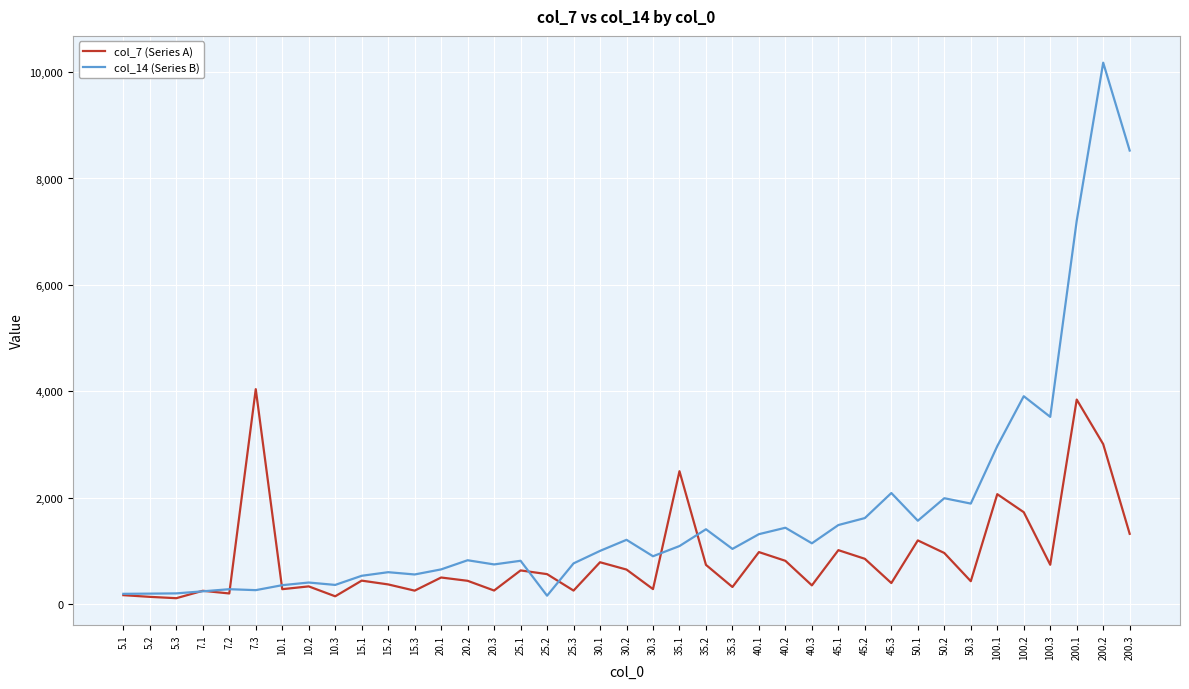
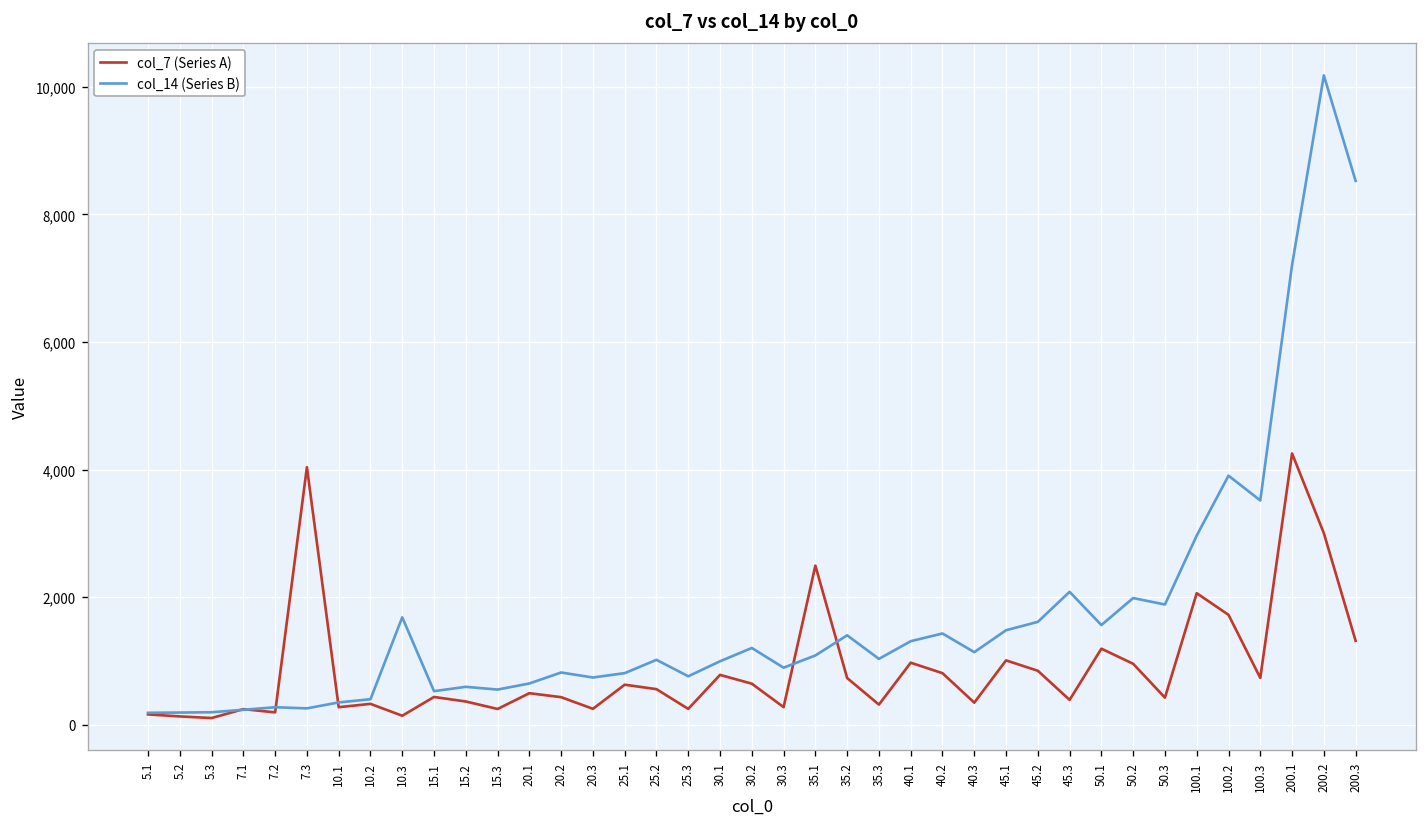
col_14 (Series B), 10.3: 400 -> 1,700
col_14 (Series B), 25.2: 200 -> 1,000
col_7 (Series A), 200.1: 3,800 -> 4,300
